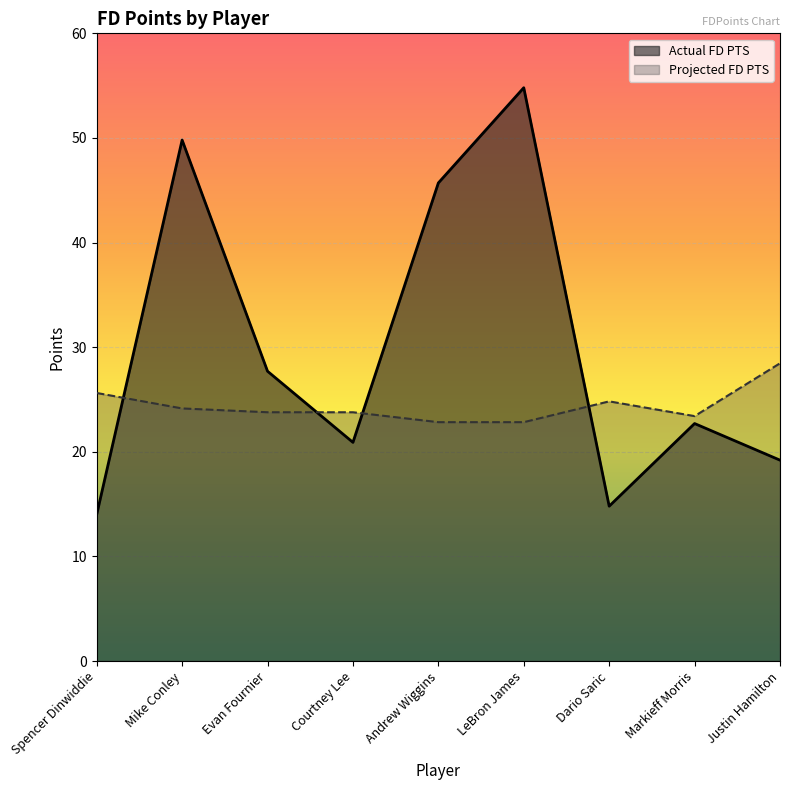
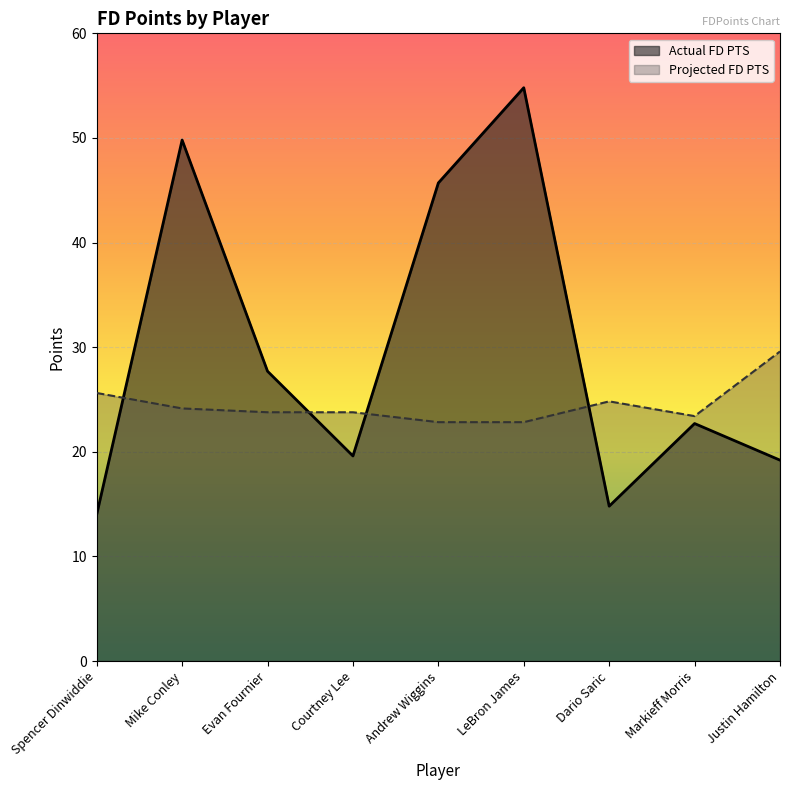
Actual FD PTS, Courtney Lee: 20.9 -> 19.6
Projected FD PTS, Justin Hamilton: 28.5 -> 29.6
